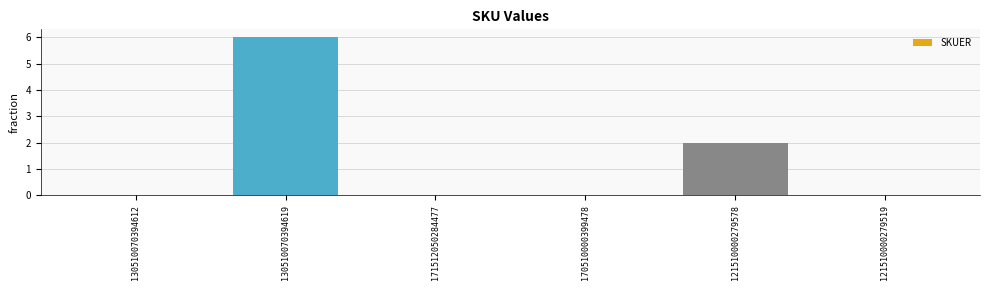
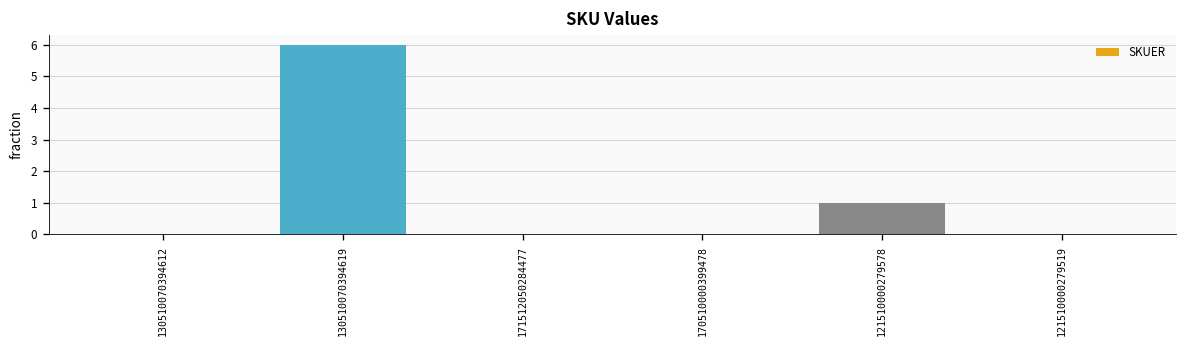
121510000279578: 2 -> 1
